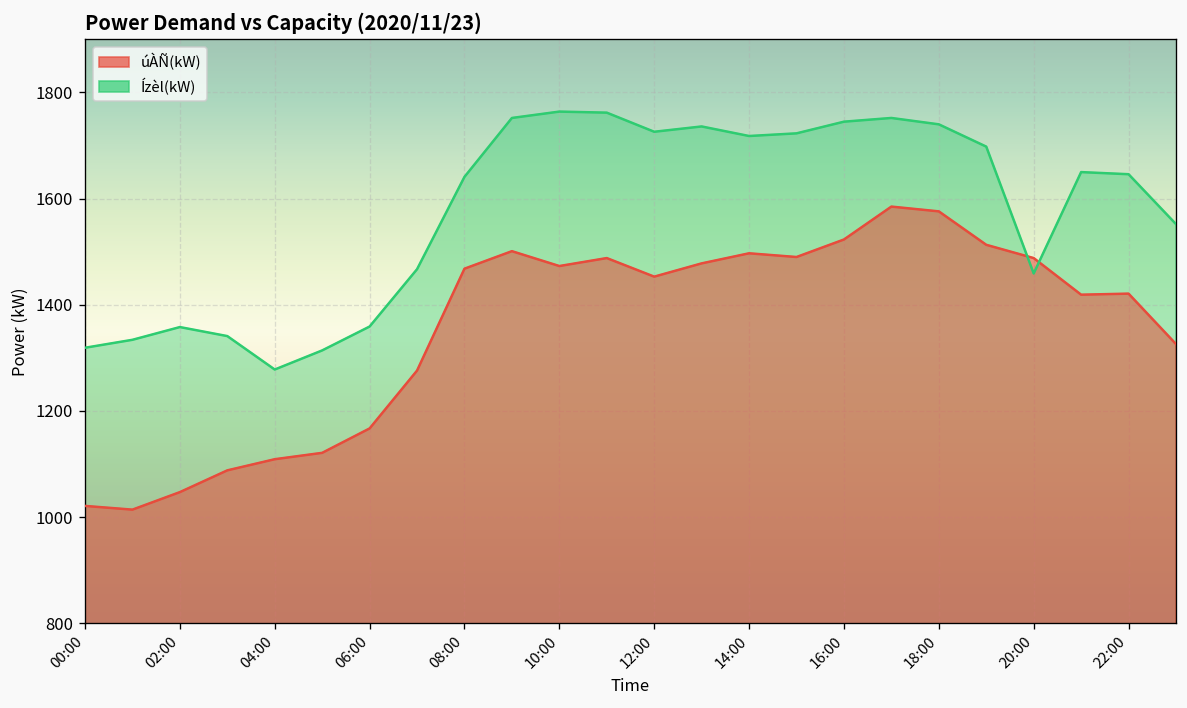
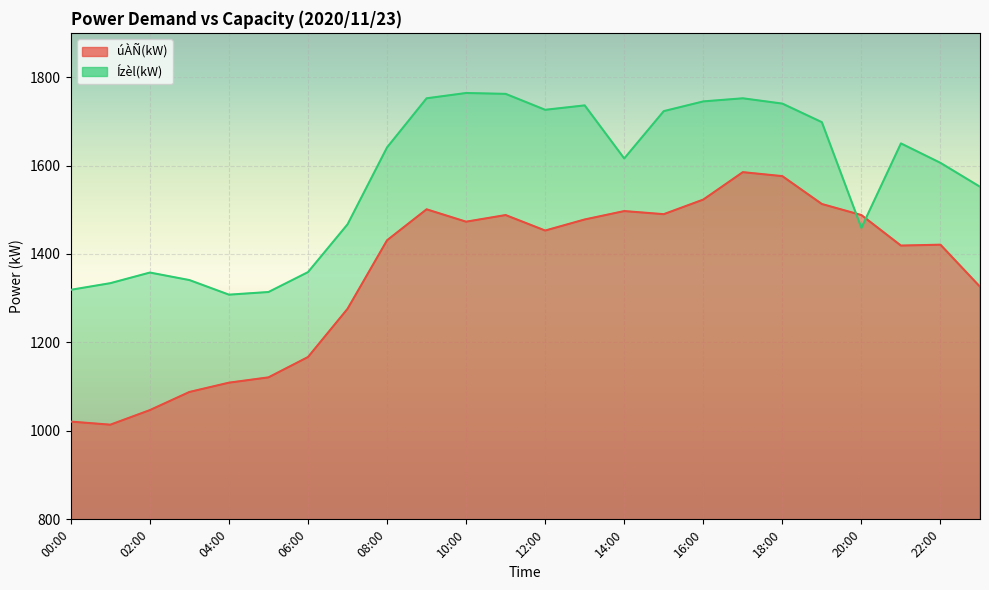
Ízèl(kW), 04:00: 1280 -> 1310
úÀÑ(kW), 08:00: 1470 -> 1430
Ízèl(kW), 14:00: 1720 -> 1620
Ízèl(kW), 22:00: 1650 -> 1610
